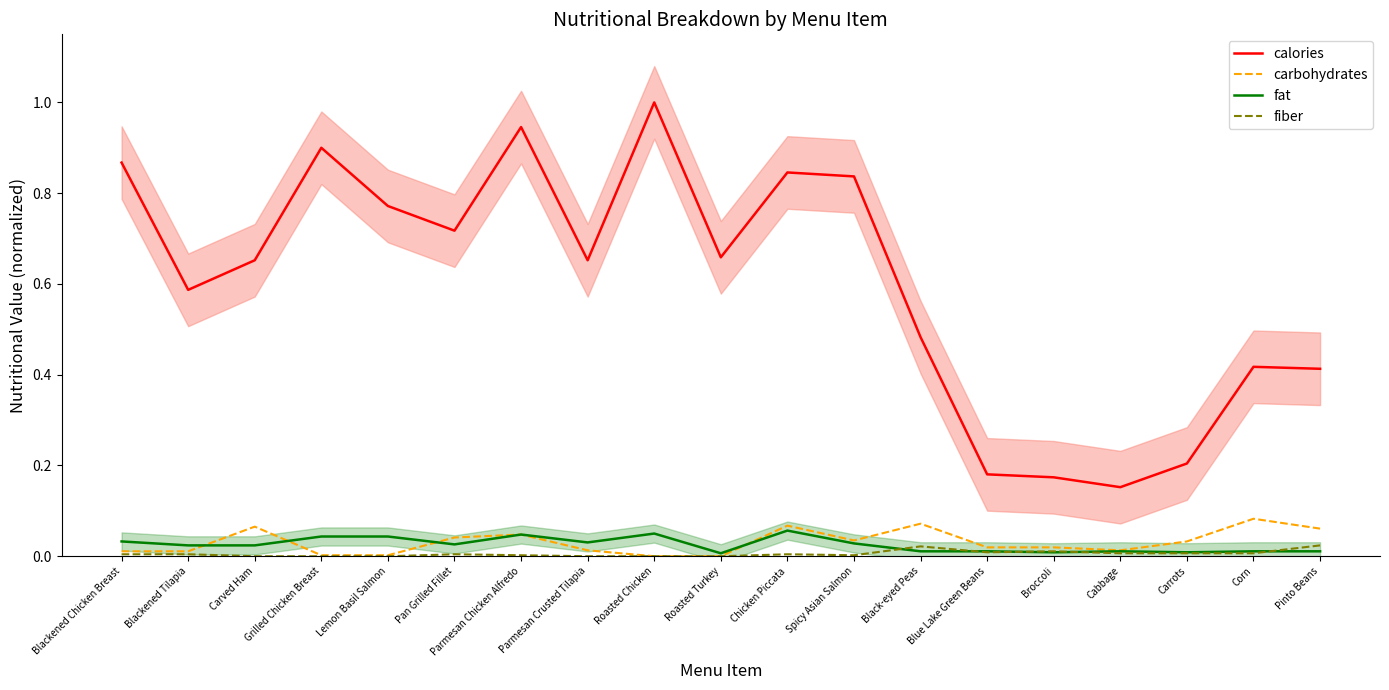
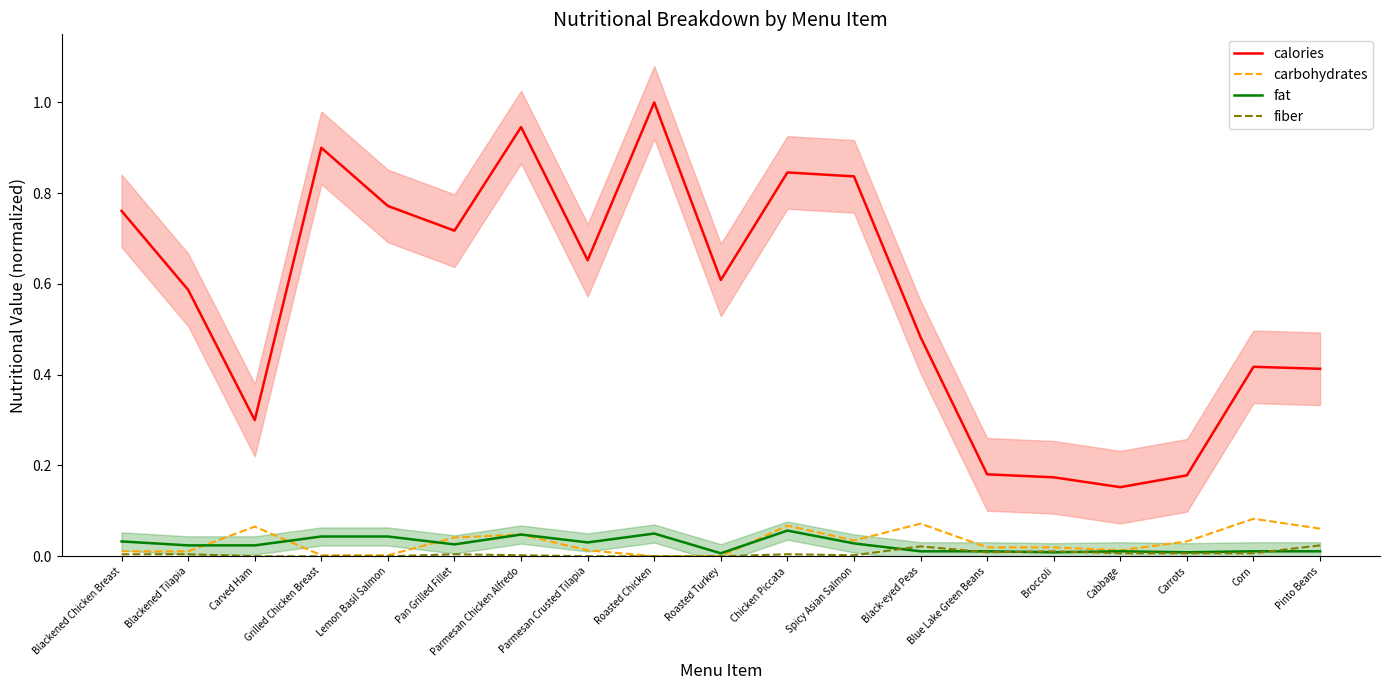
calories, Blackened Chicken Breast: 0.87 -> 0.76
calories, Carved Ham: 0.65 -> 0.30
calories, Roasted Turkey: 0.66 -> 0.61
calories, Carrots: 0.20 -> 0.18
